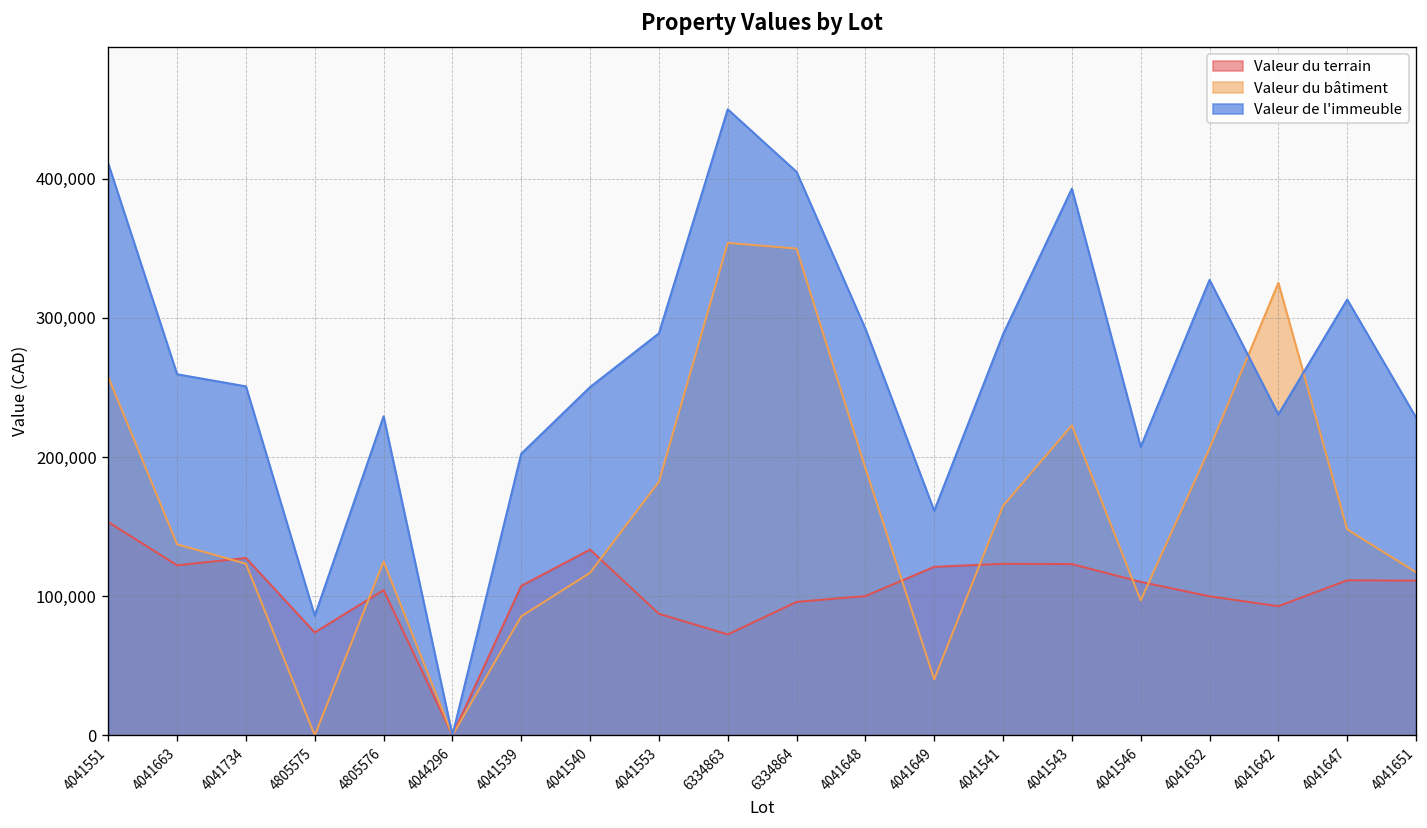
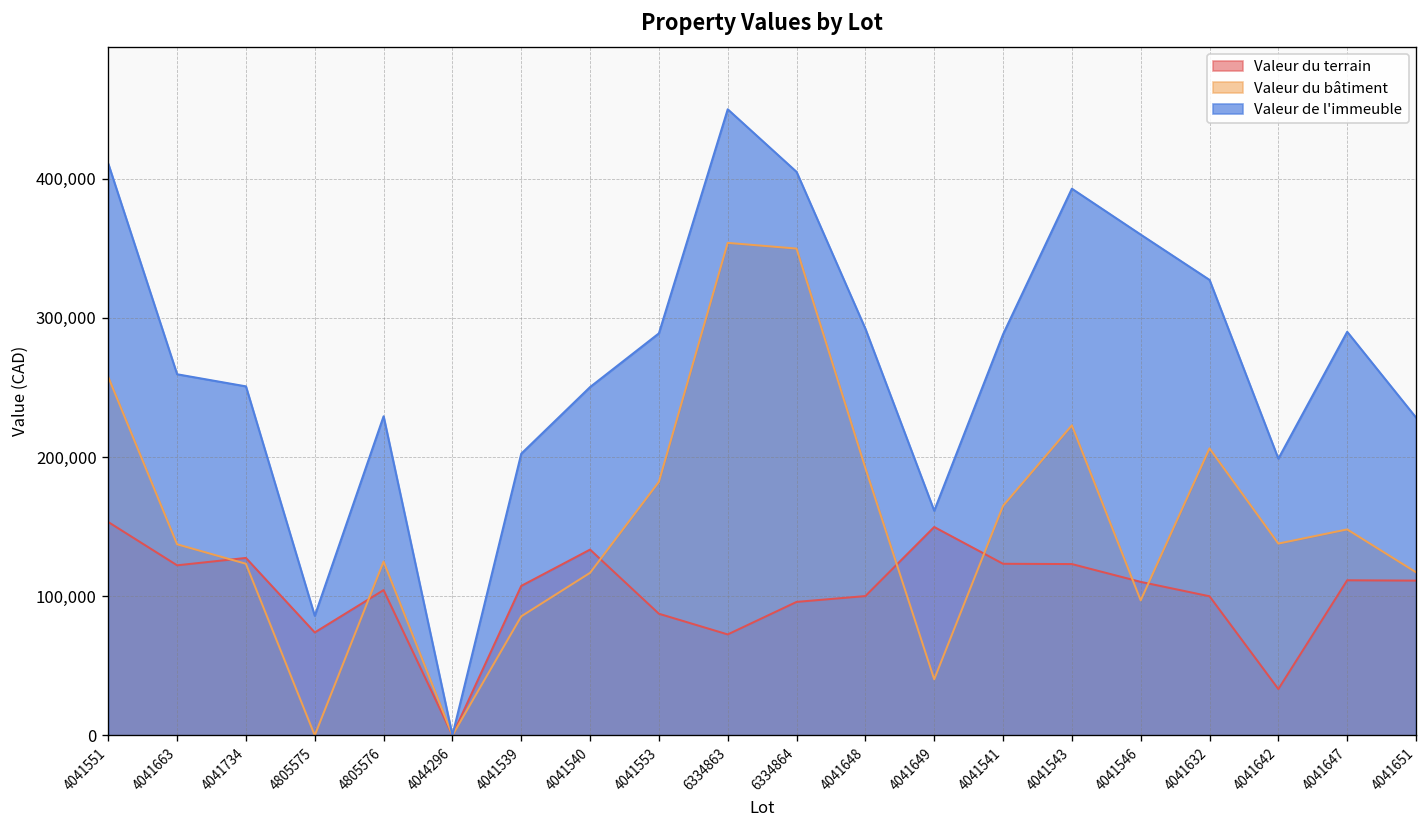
Valeur du terrain, 4041649: 121,000 -> 150,000
Valeur de l'immeuble, 4041546: 207,000 -> 360,000
Valeur du terrain, 4041642: 93,000 -> 33,000
Valeur du bâtiment, 4041642: 325,000 -> 138,000
Valeur de l'immeuble, 4041642: 231,000 -> 199,000
Valeur de l'immeuble, 4041647: 313,000 -> 290,000
